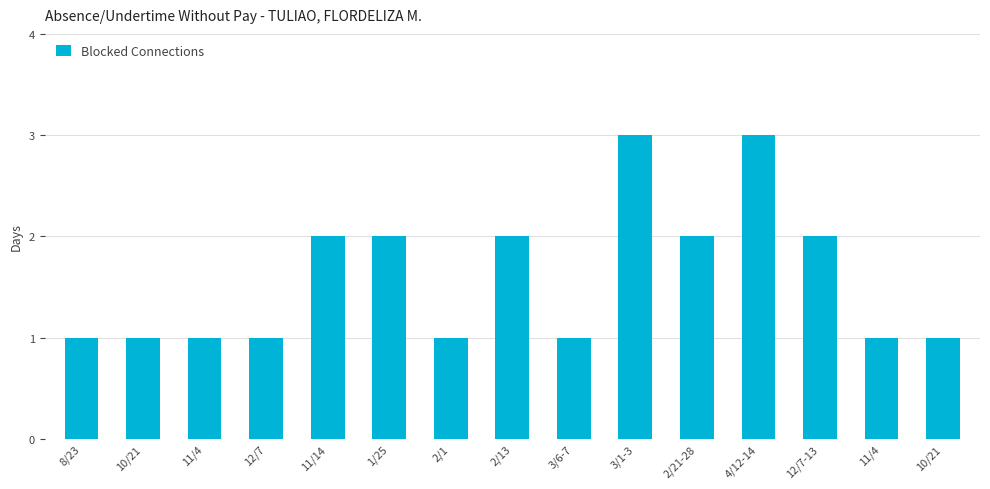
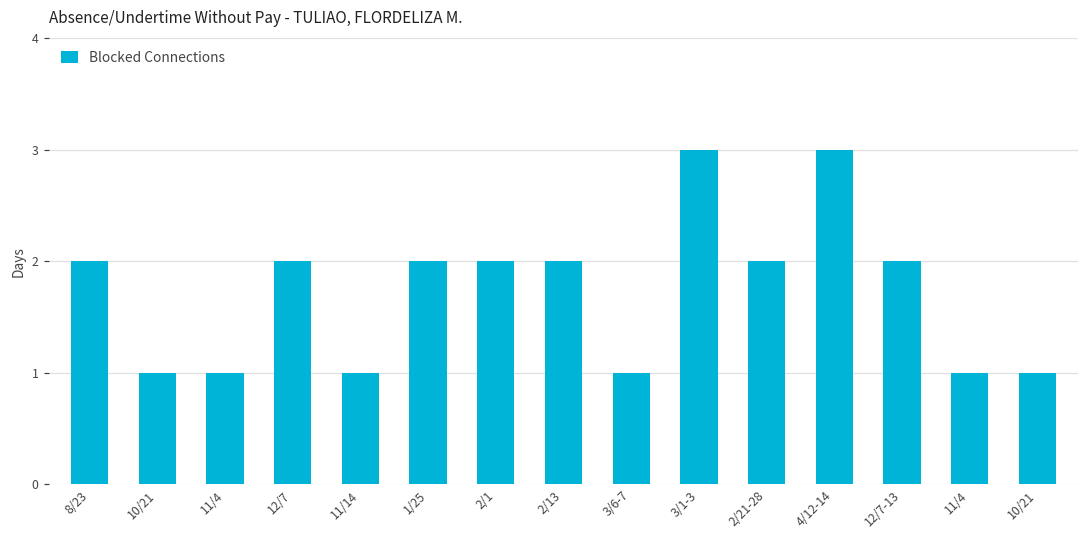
8/23: 1 -> 2
12/7: 1 -> 2
11/14: 2 -> 1
2/1: 1 -> 2
